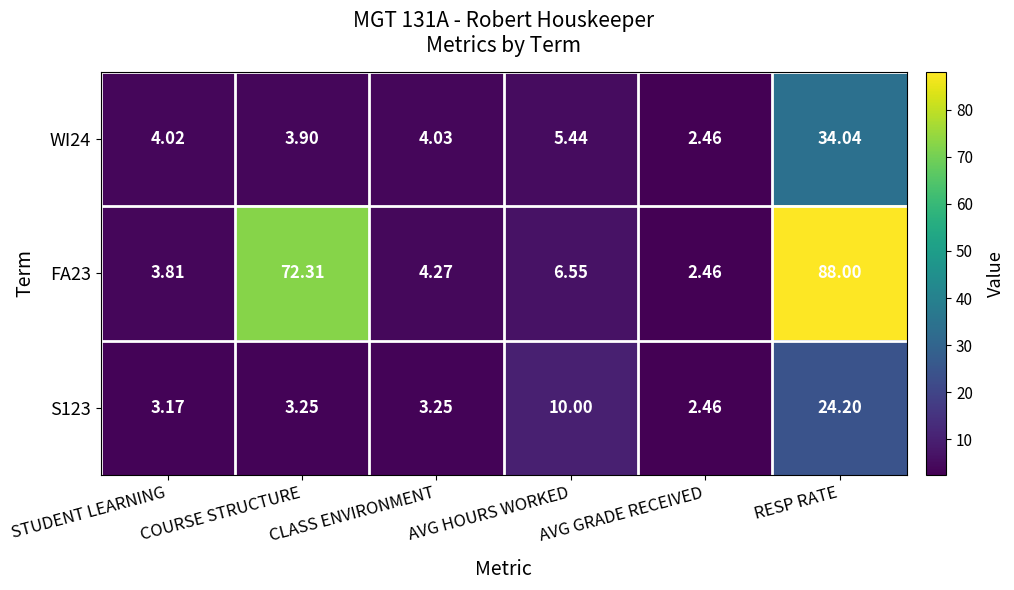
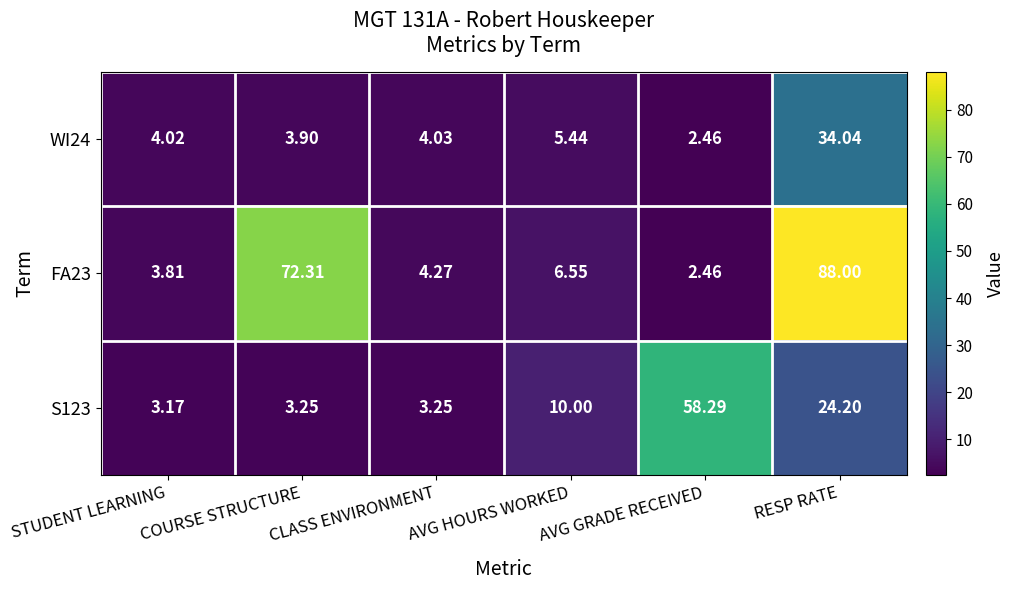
S123, AVG GRADE RECEIVED: 2.46 -> 58.29
